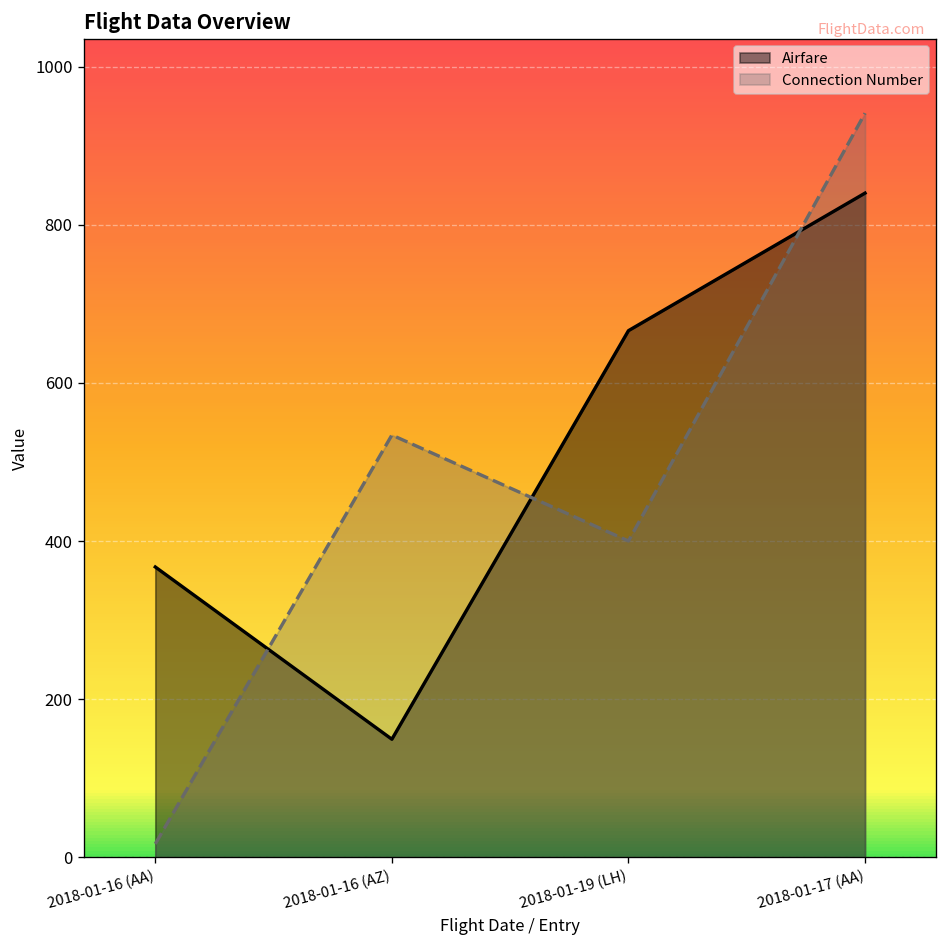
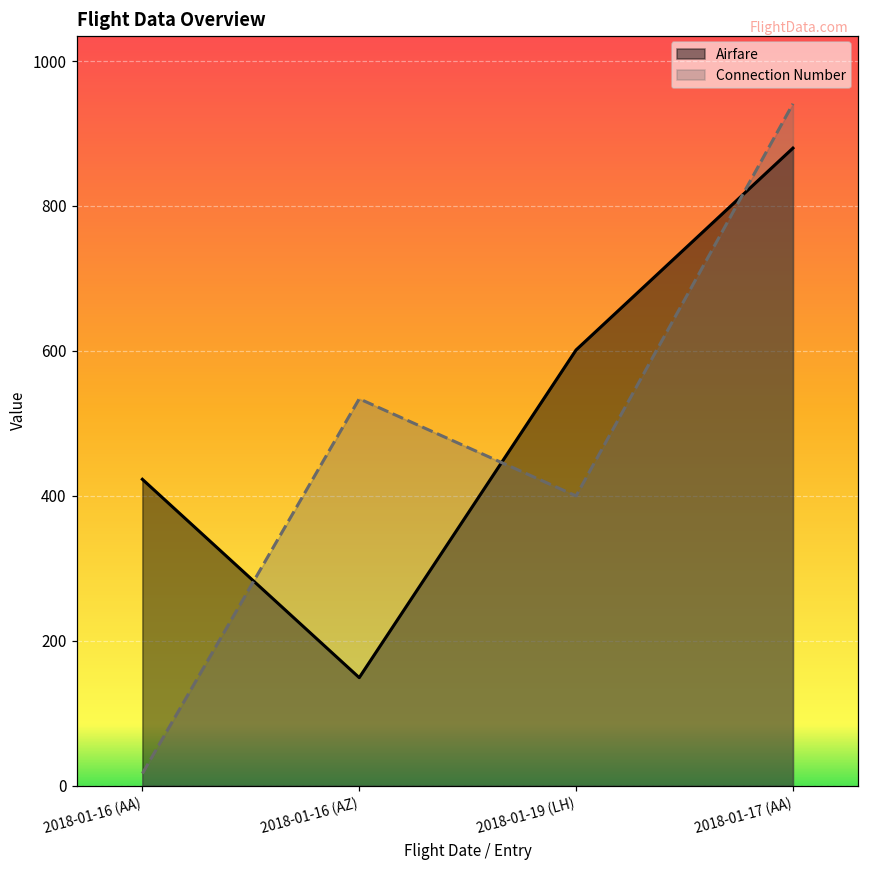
Airfare, 2018-01-16 (AA): 370 -> 420
Airfare, 2018-01-19 (LH): 670 -> 600
Airfare, 2018-01-17 (AA): 840 -> 880
